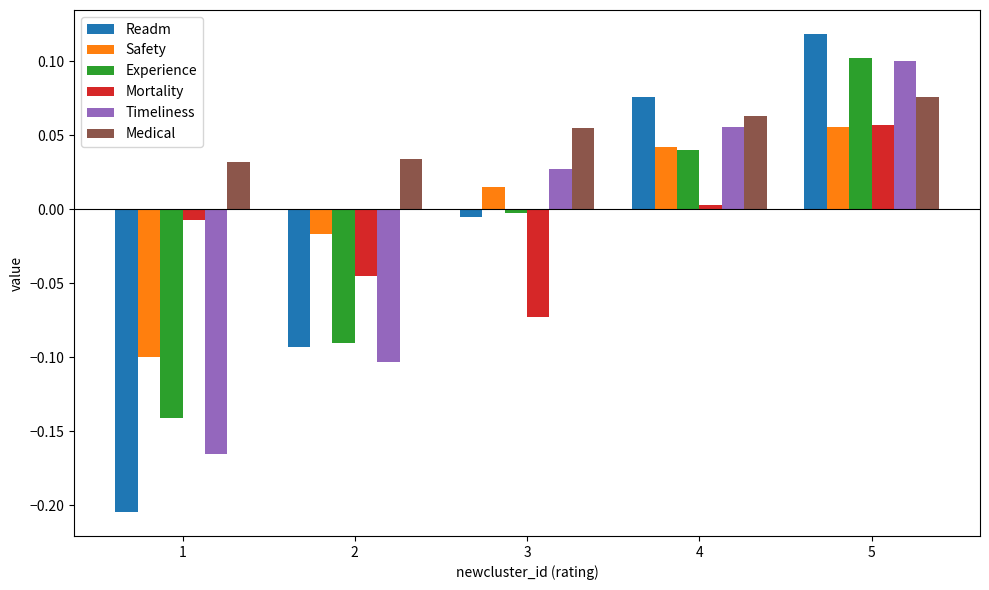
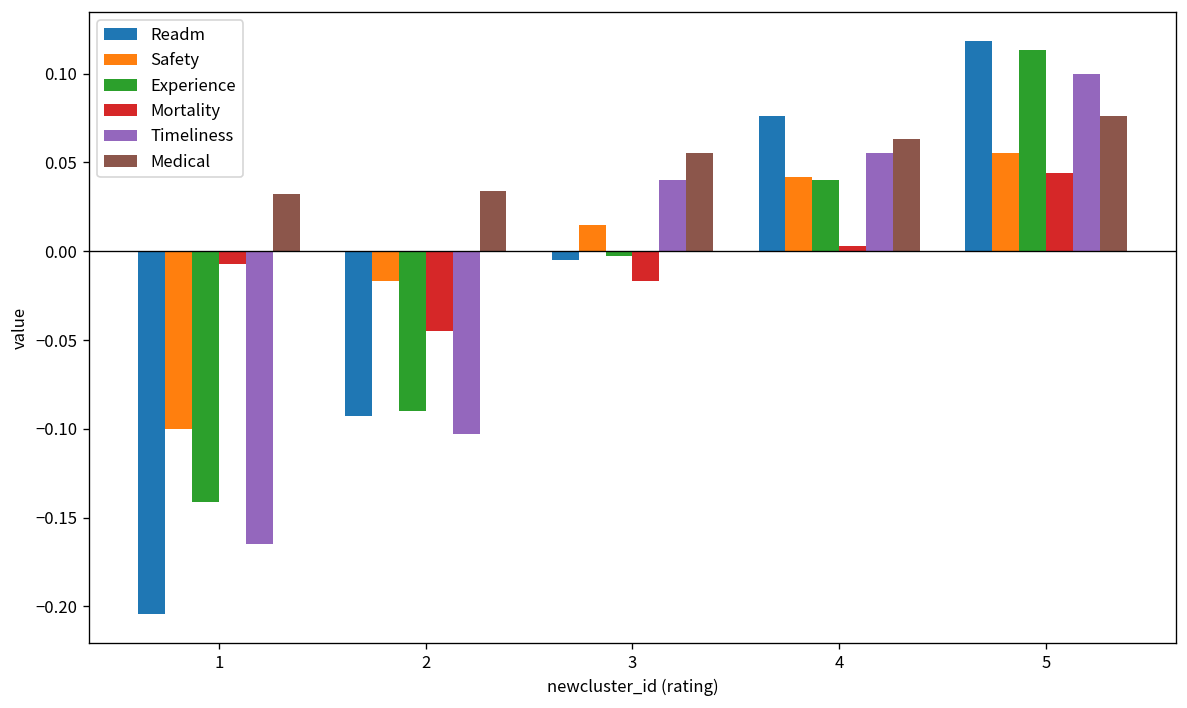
Mortality, 3: -0.073 -> -0.017
Timeliness, 3: 0.027 -> 0.040
Experience, 5: 0.102 -> 0.113
Mortality, 5: 0.057 -> 0.044
